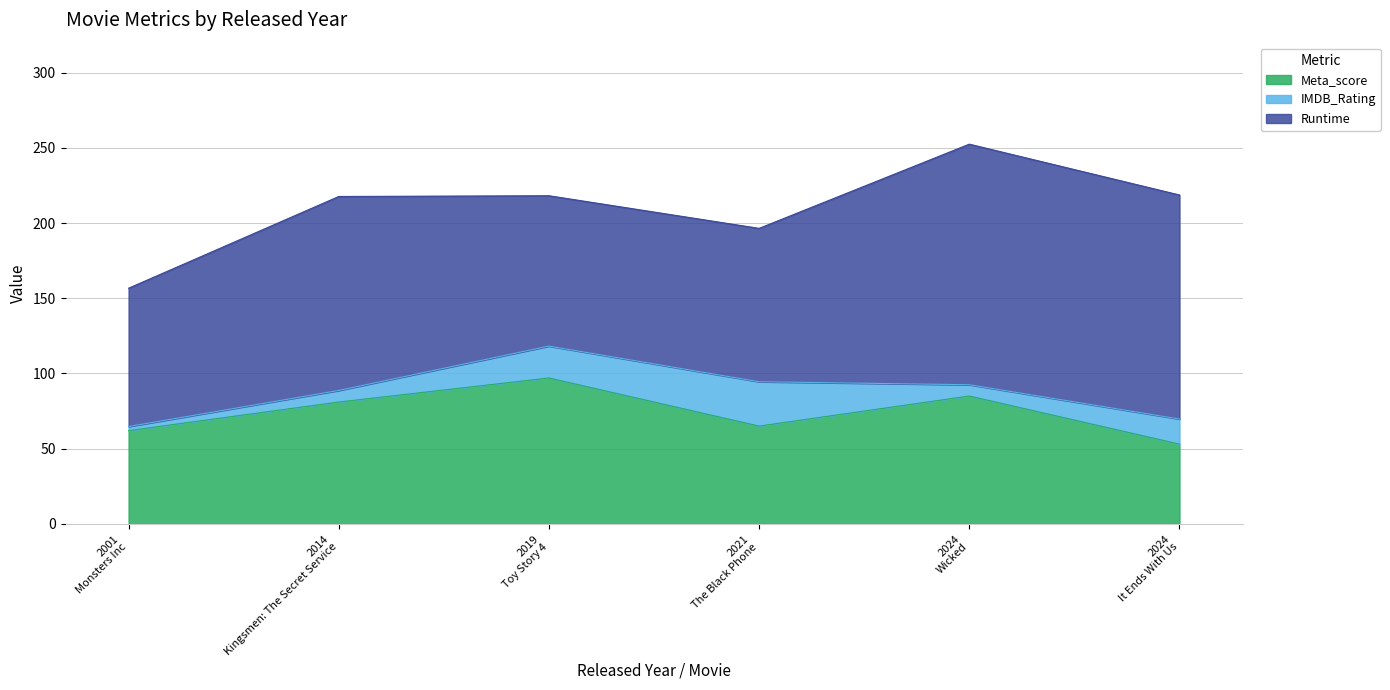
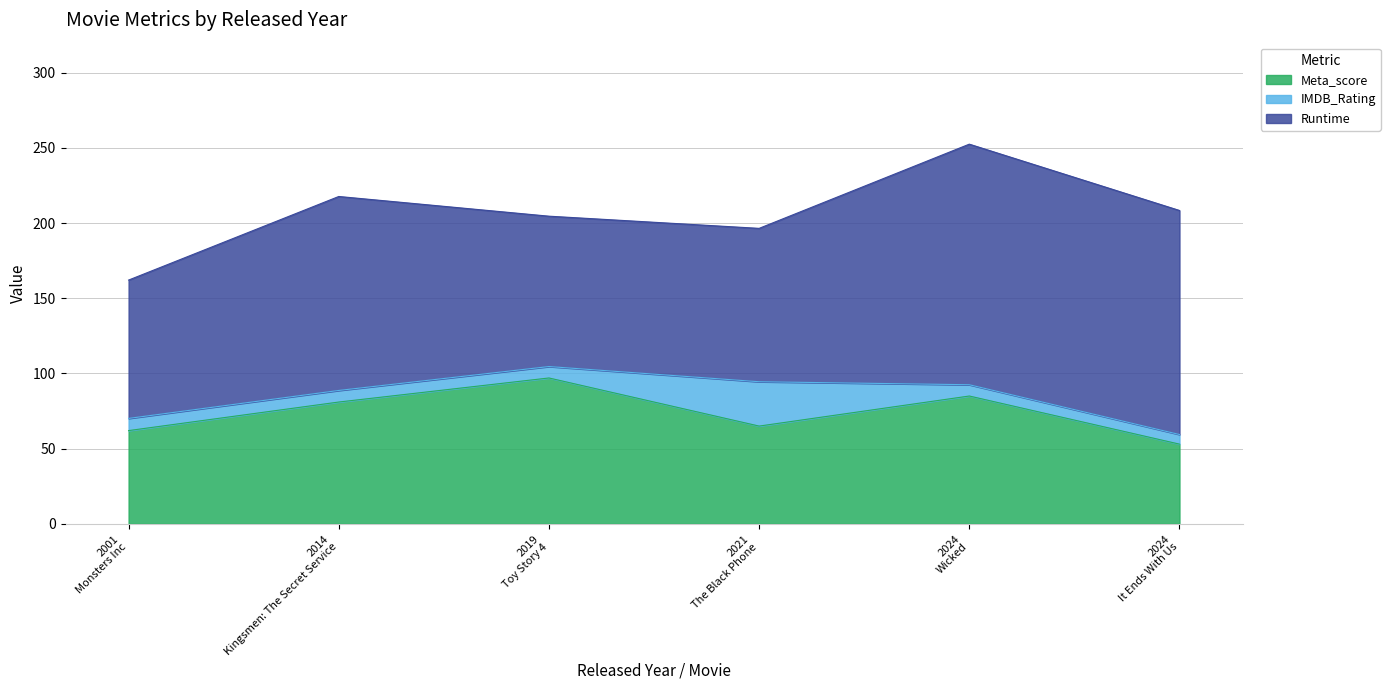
IMDB_Rating, 2001 Monsters Inc: 3 -> 8
IMDB_Rating, 2019 Toy Story 4: 21 -> 8
IMDB_Rating, 2024 It Ends With Us: 17 -> 6
